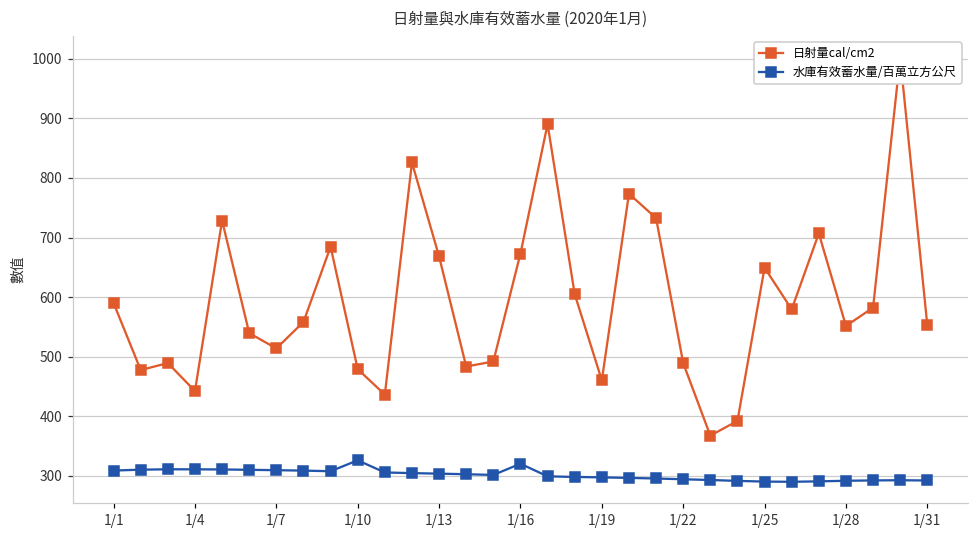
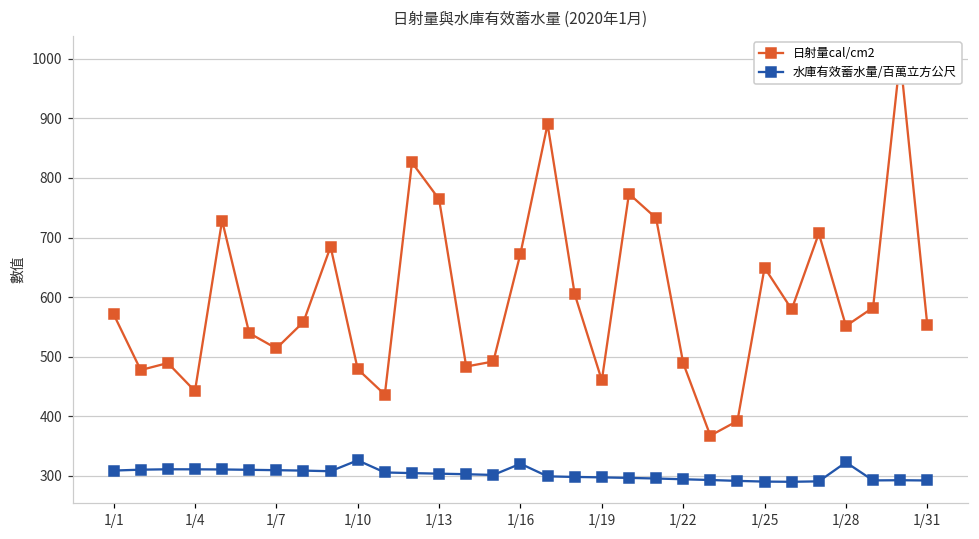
日射量cal/cm2, 1/1: 590 -> 570
日射量cal/cm2, 1/13: 670 -> 760
水庫有效蓄水量/百萬立方公尺, 1/28: 290 -> 320
